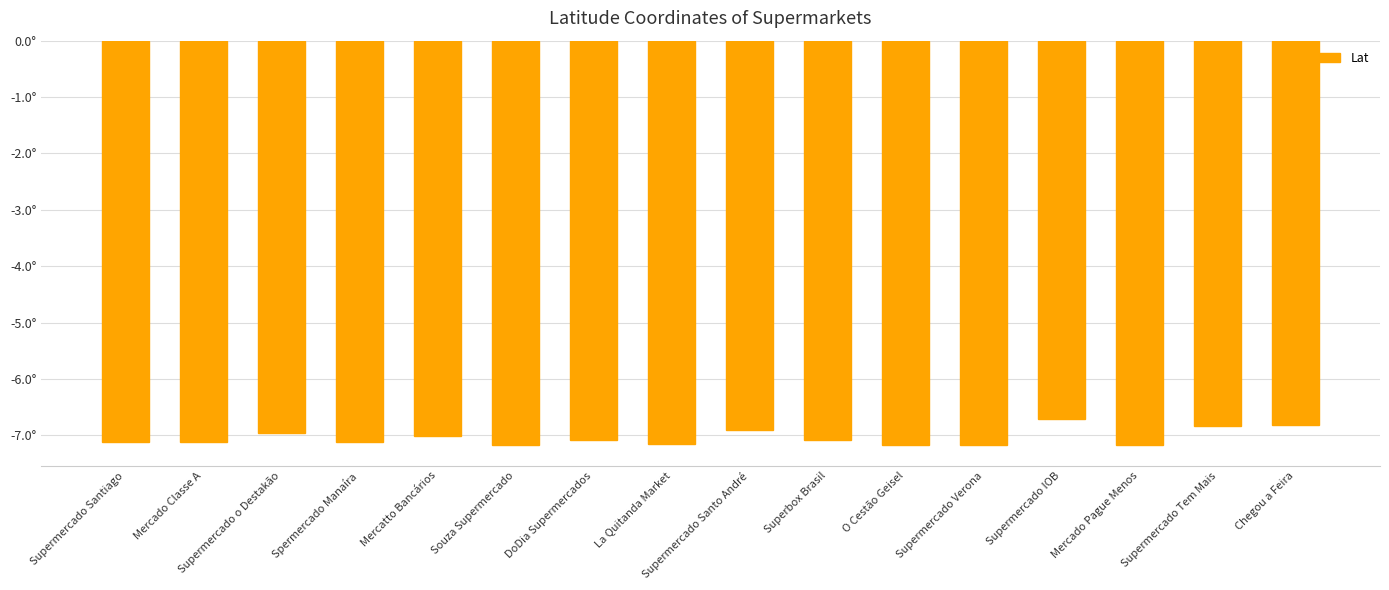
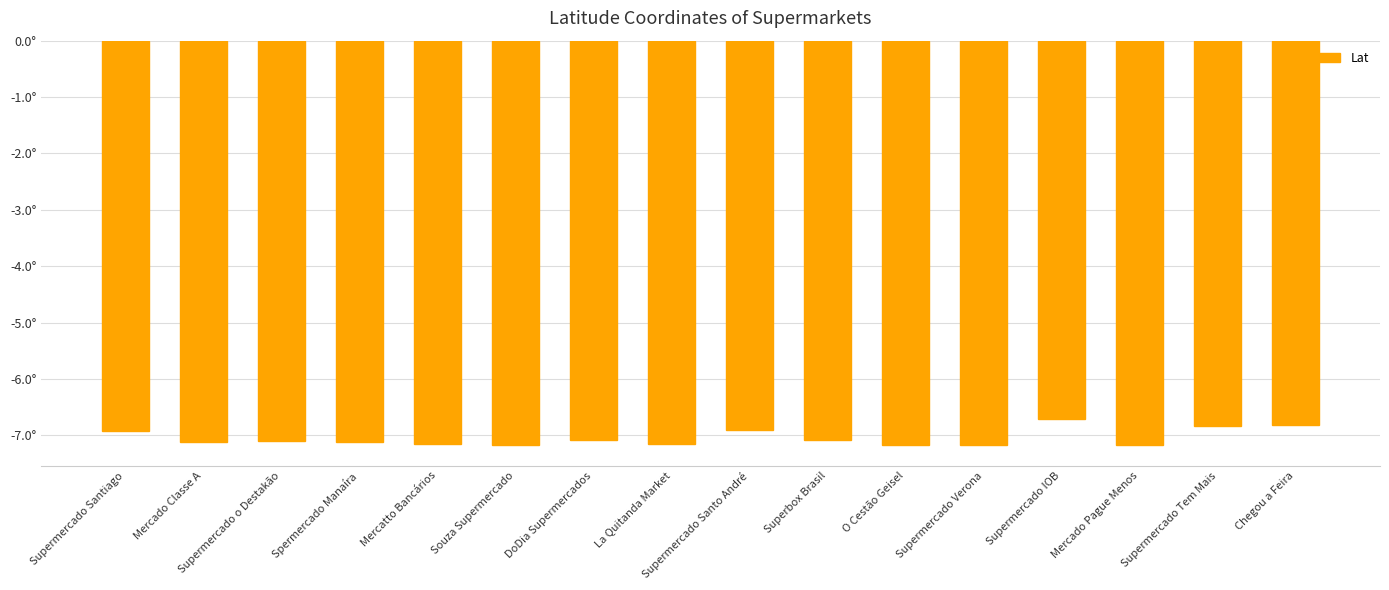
Supermercado Santiago: -7.1° -> -6.9°
Supermercado o Destakão: -6.9° -> -7.1°
Mercatto Bancários: -7.0° -> -7.2°
